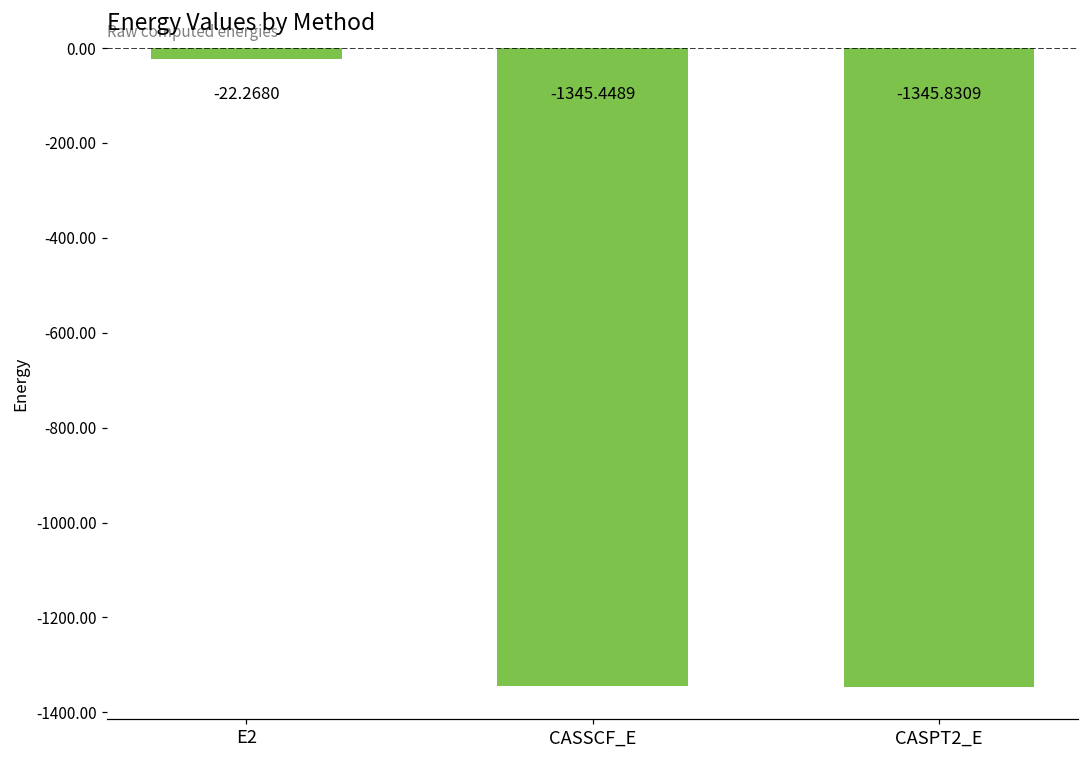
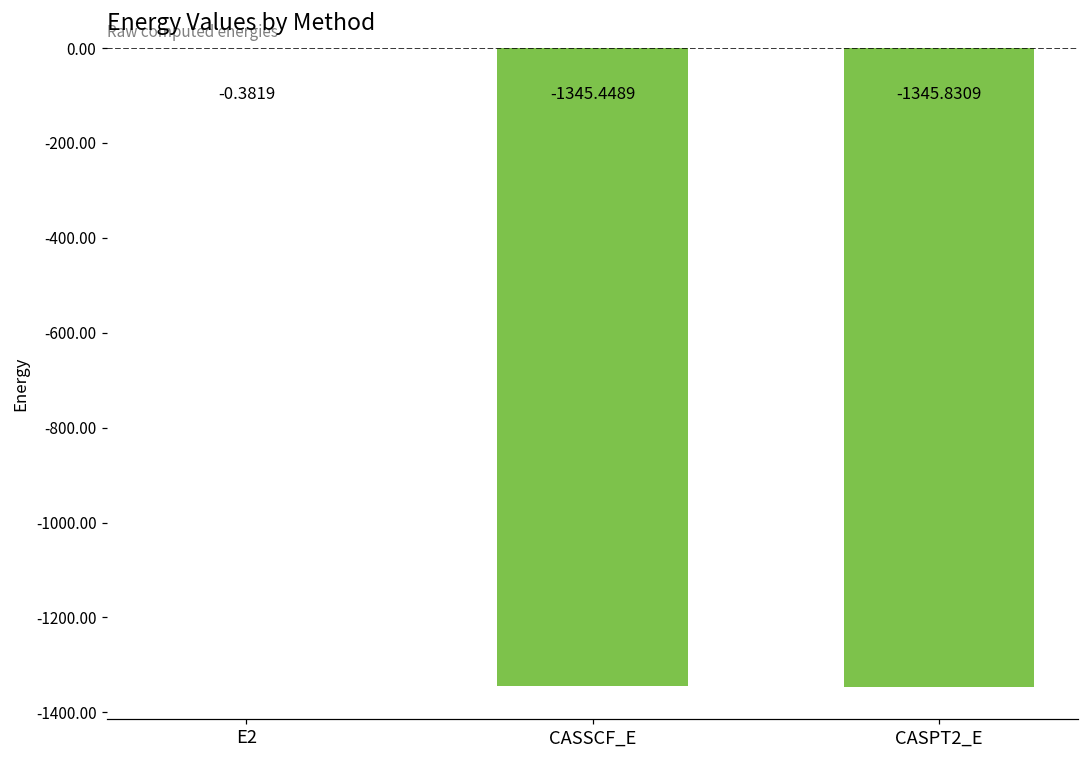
E2: -22.2680 -> -0.3819
